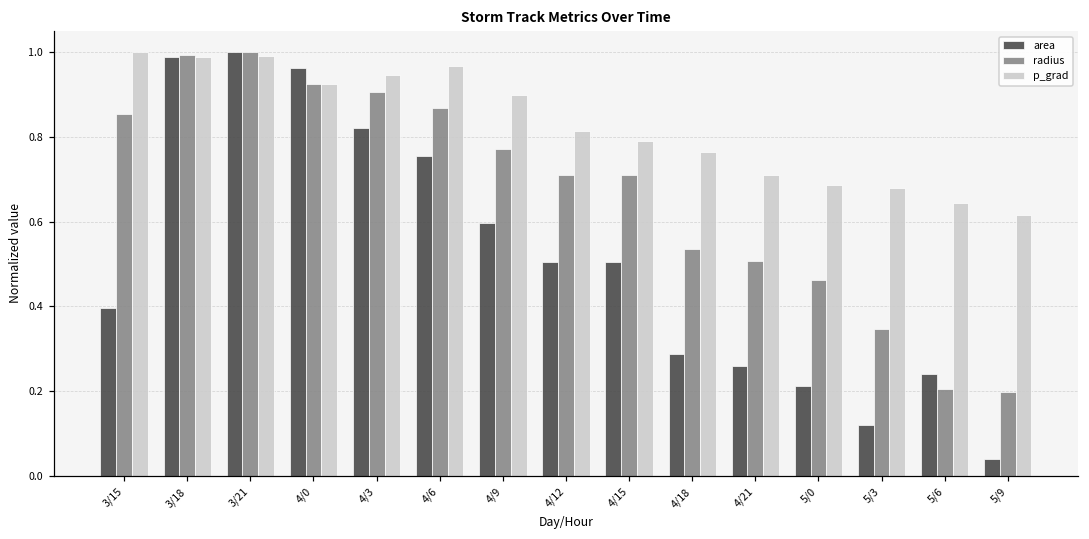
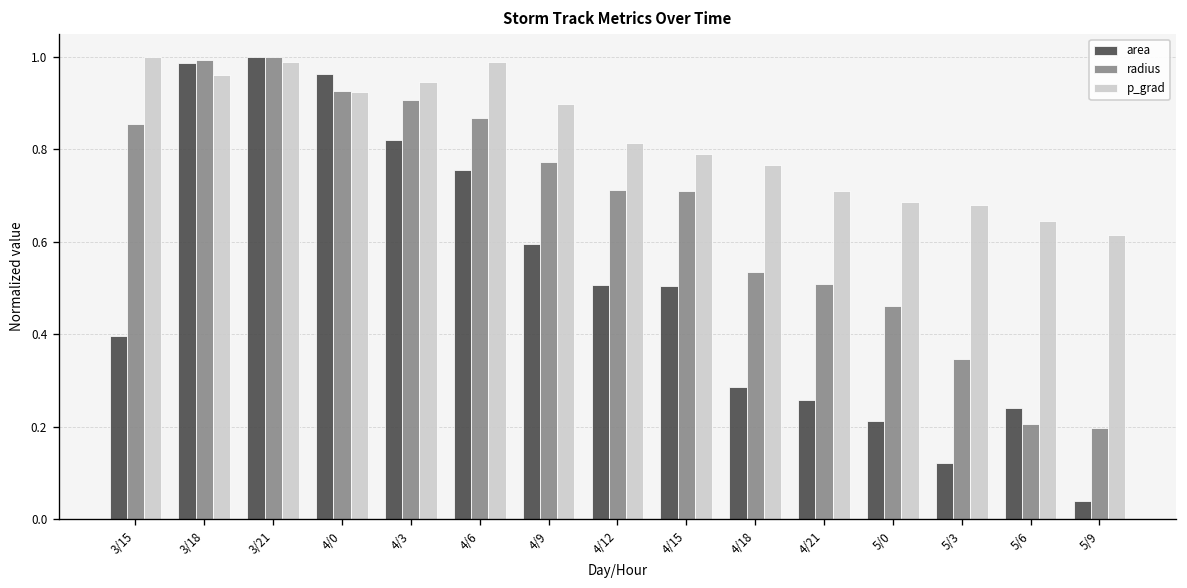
p_grad, 3/18: 0.99 -> 0.96
p_grad, 4/6: 0.97 -> 0.99
